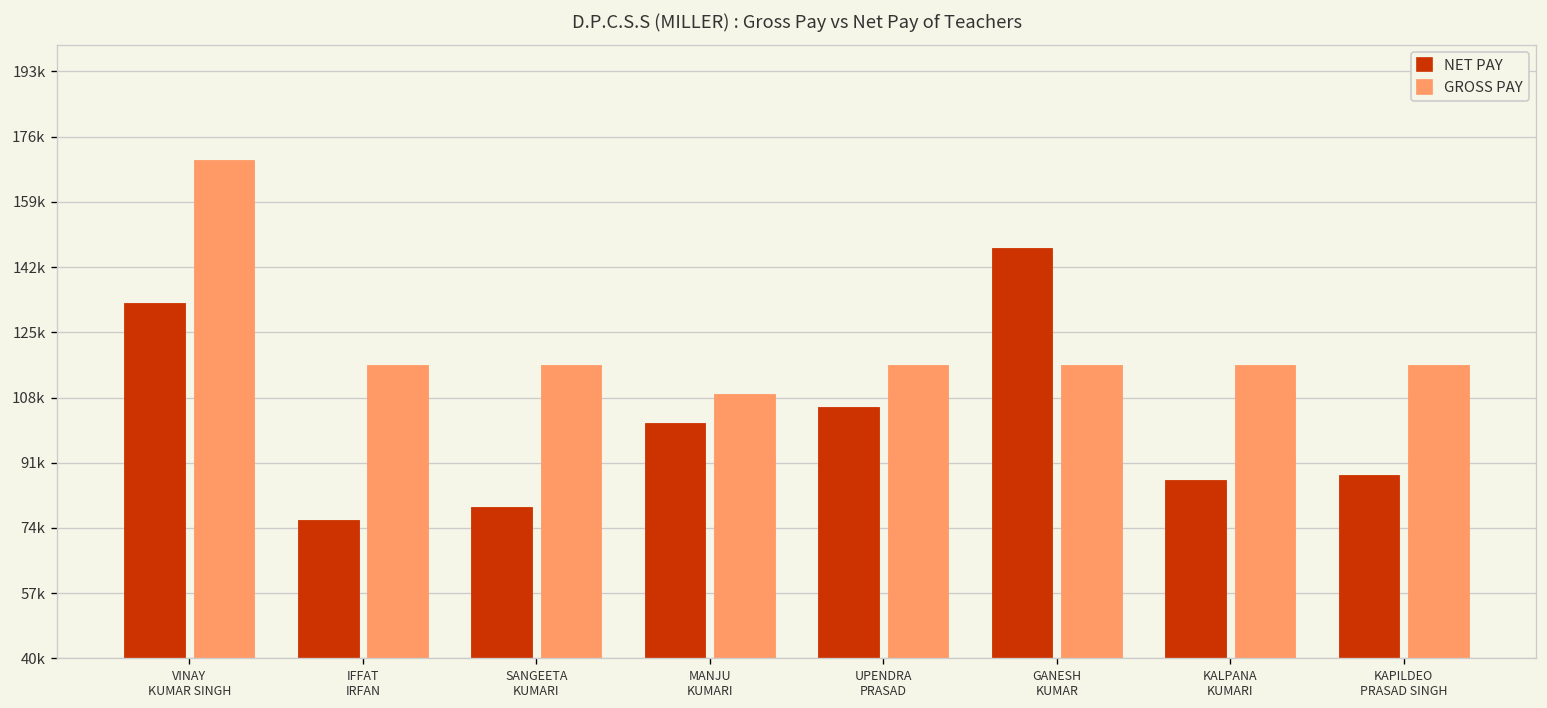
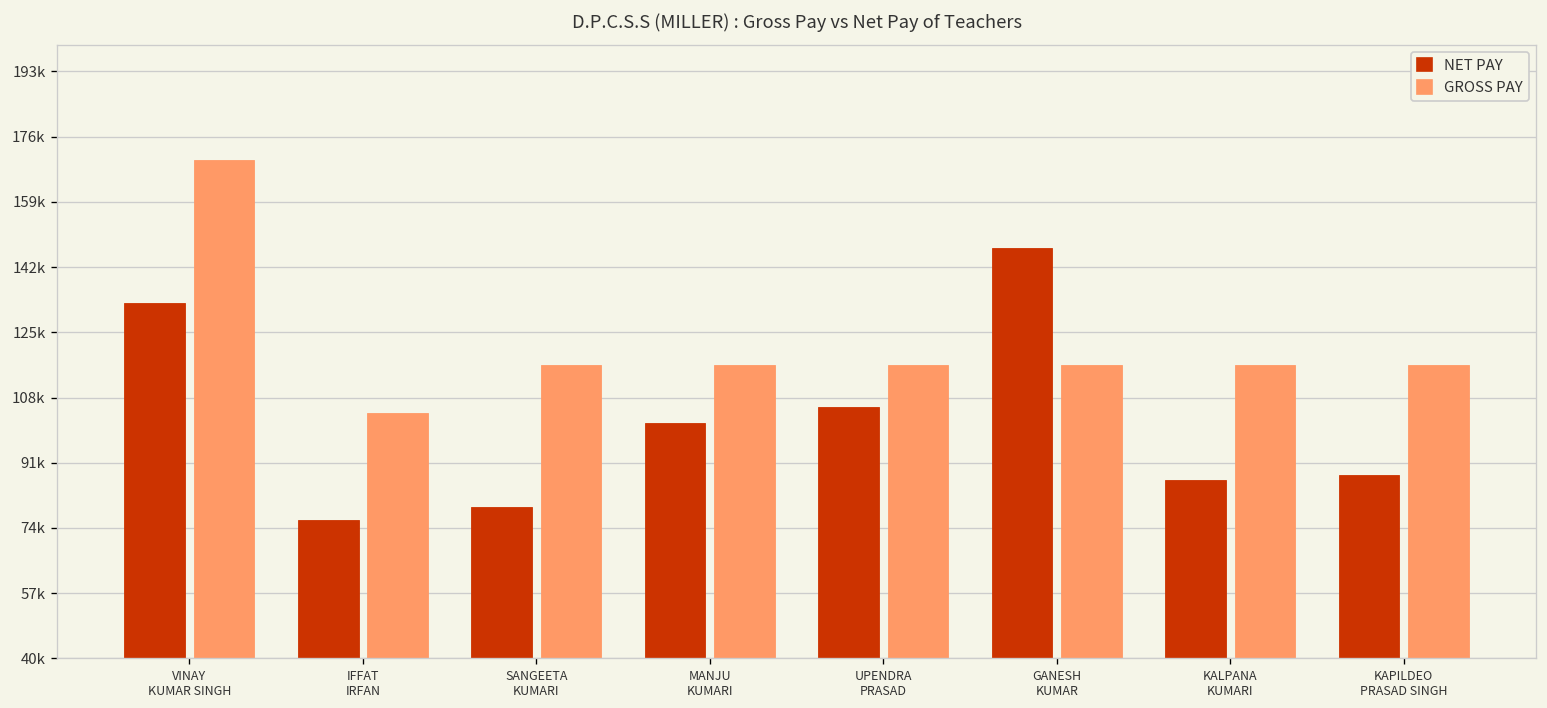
GROSS PAY, IFFAT IRFAN: 116000 -> 104000
GROSS PAY, MANJU KUMARI: 109000 -> 116000
